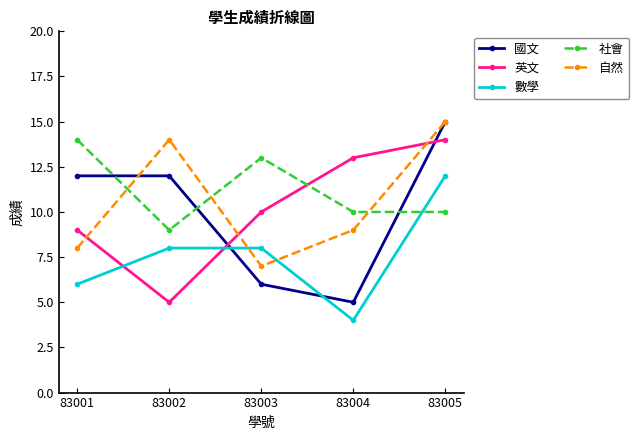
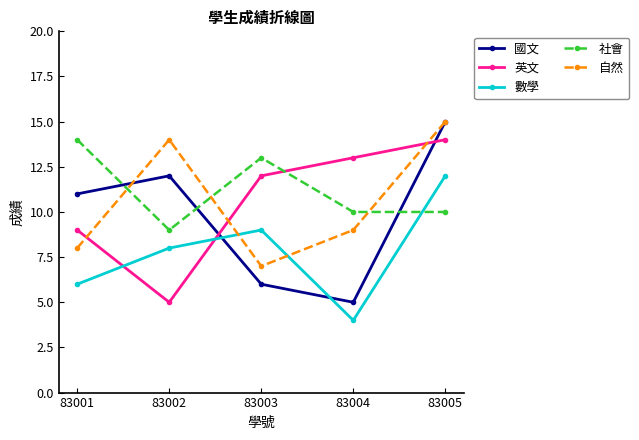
國文, 83001: 12 -> 11
英文, 83003: 10 -> 12
數學, 83003: 8 -> 9
